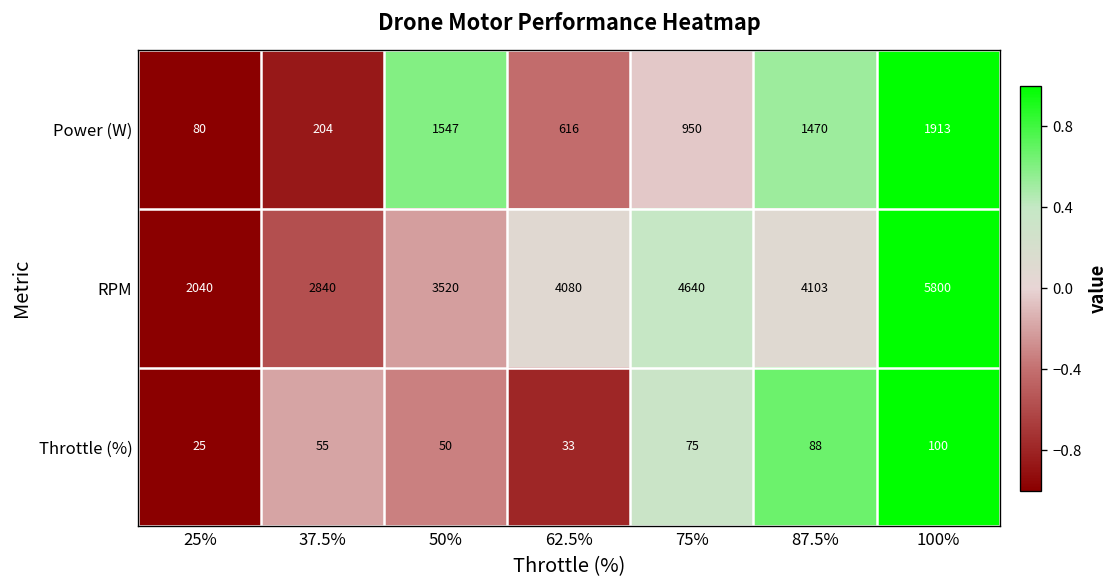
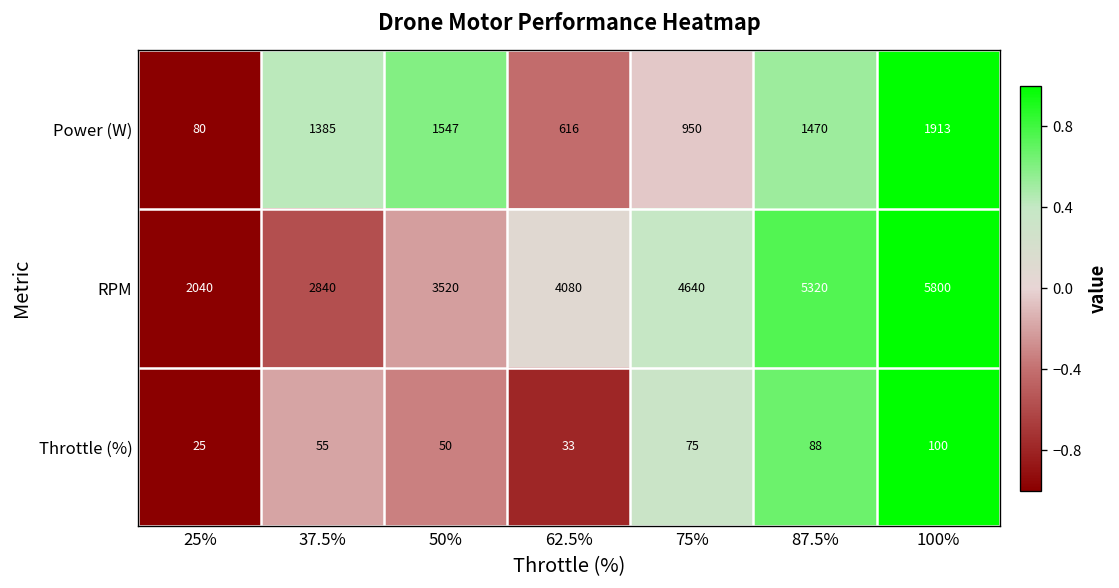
Power (W), 37.5%: 204 -> 1385
RPM, 87.5%: 4103 -> 5320
